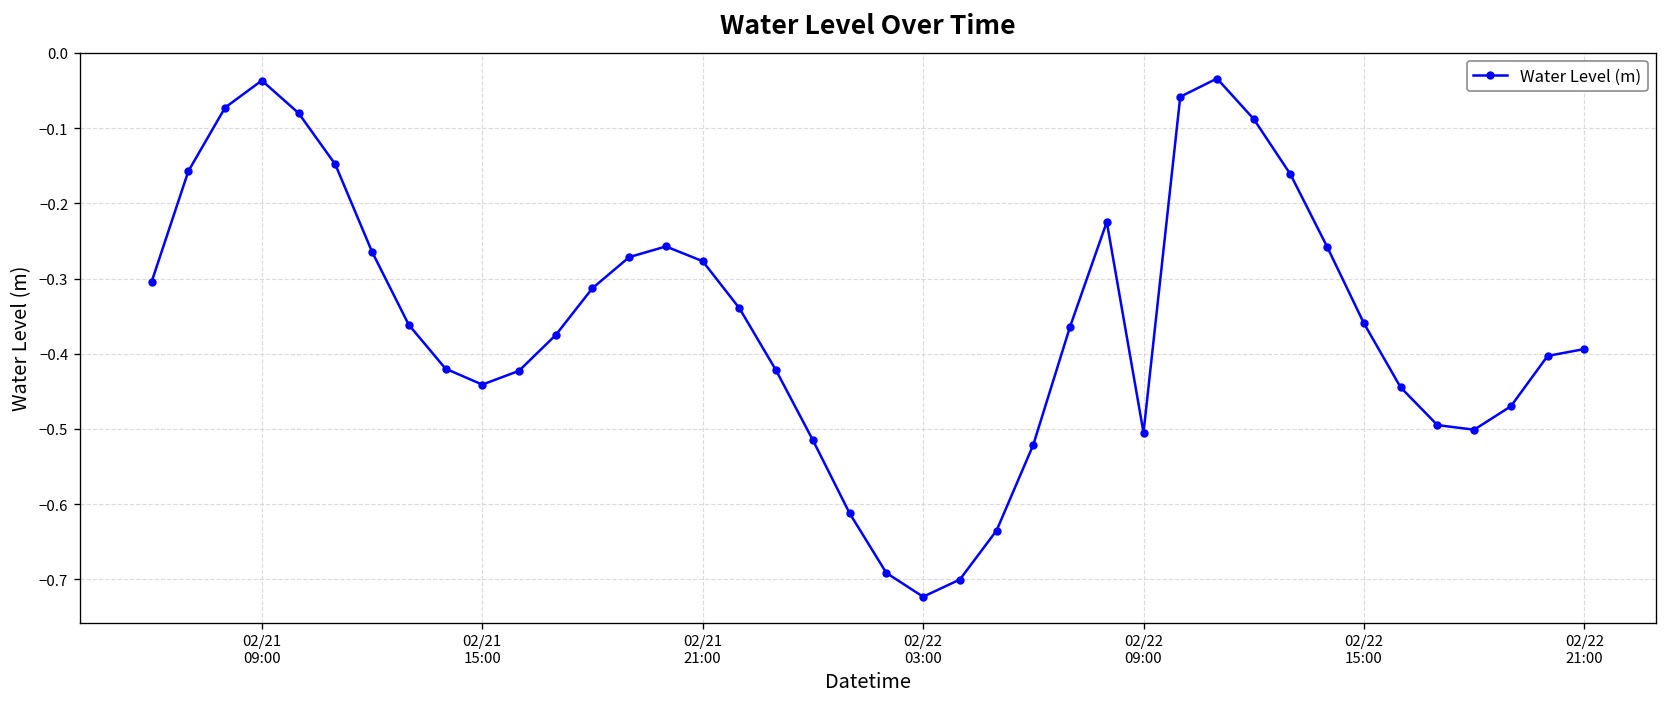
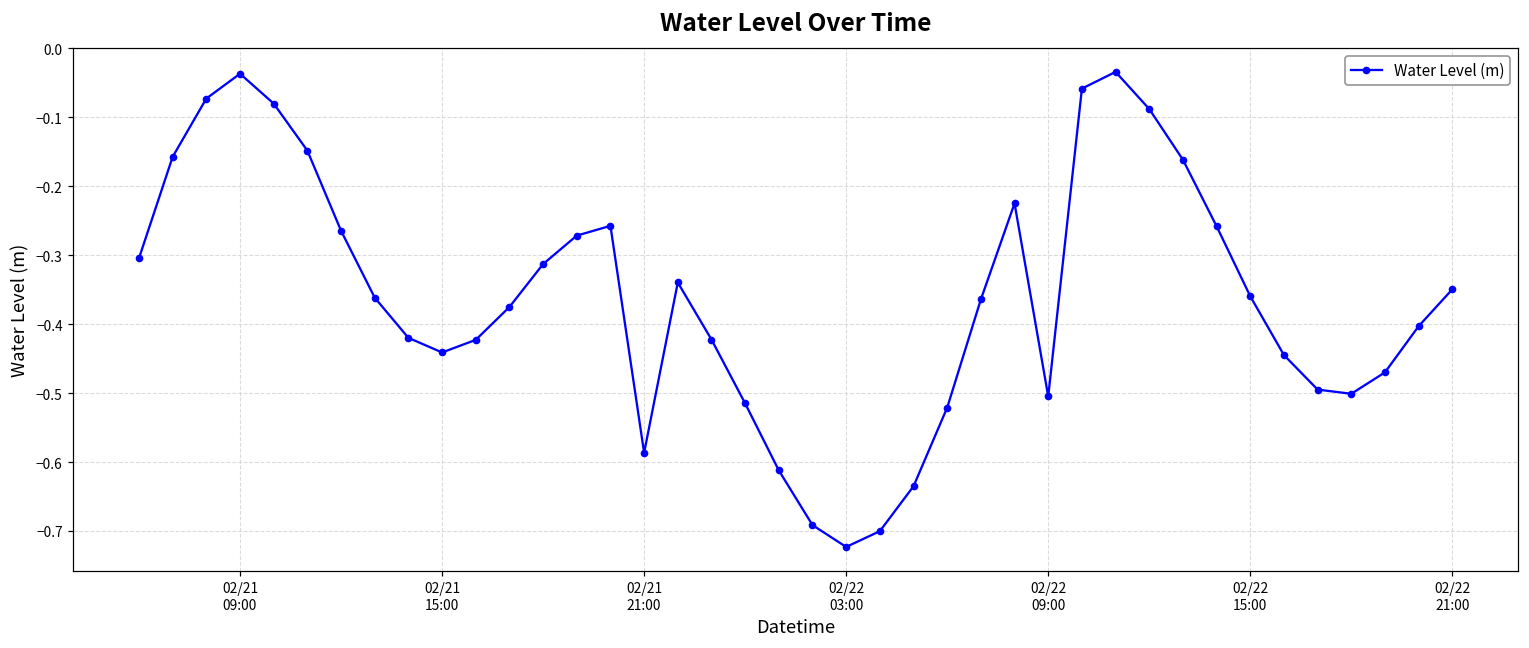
02/21 21:00: -0.28 -> -0.59
02/22 21:00: -0.39 -> -0.35
